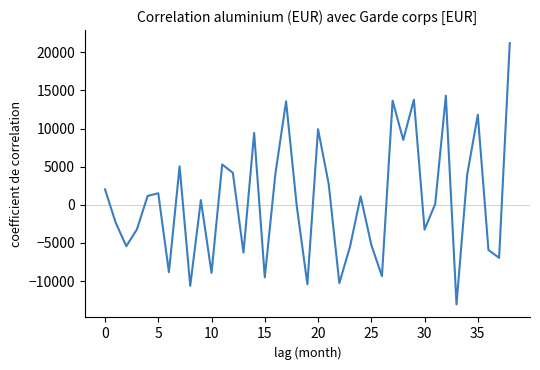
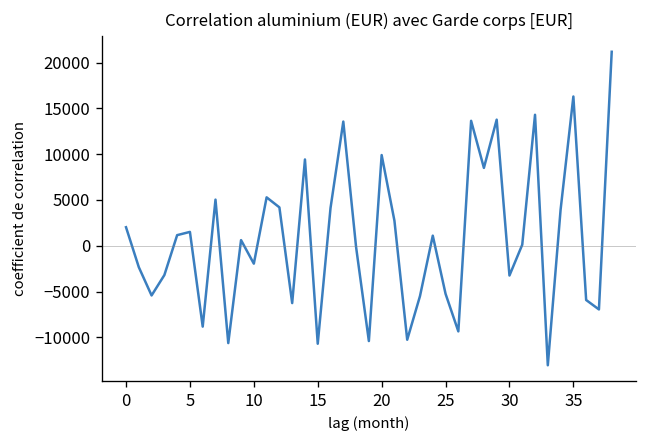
10: -9000 -> -2000
15: -10000 -> -11000
35: 12000 -> 16000
